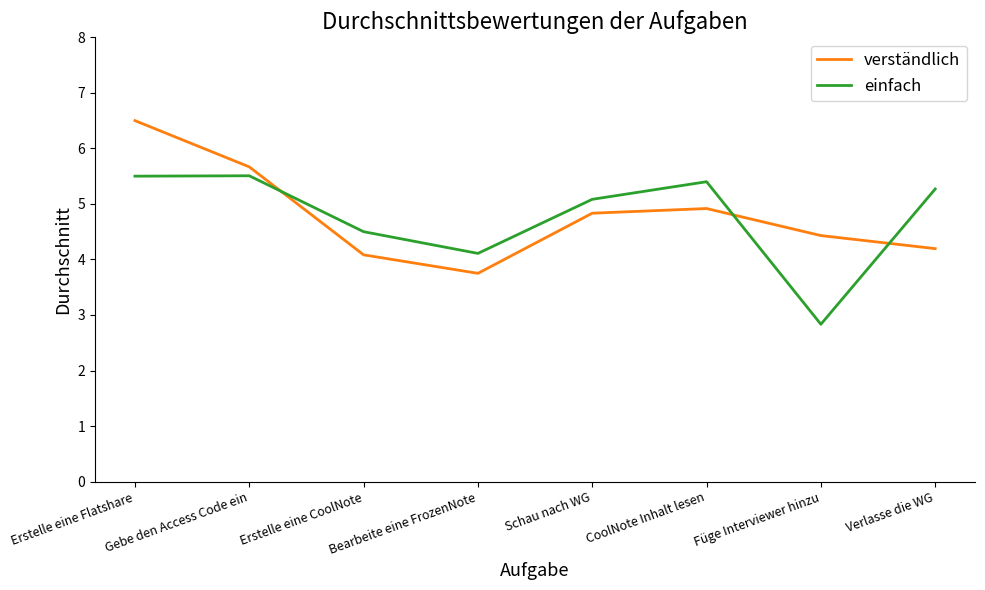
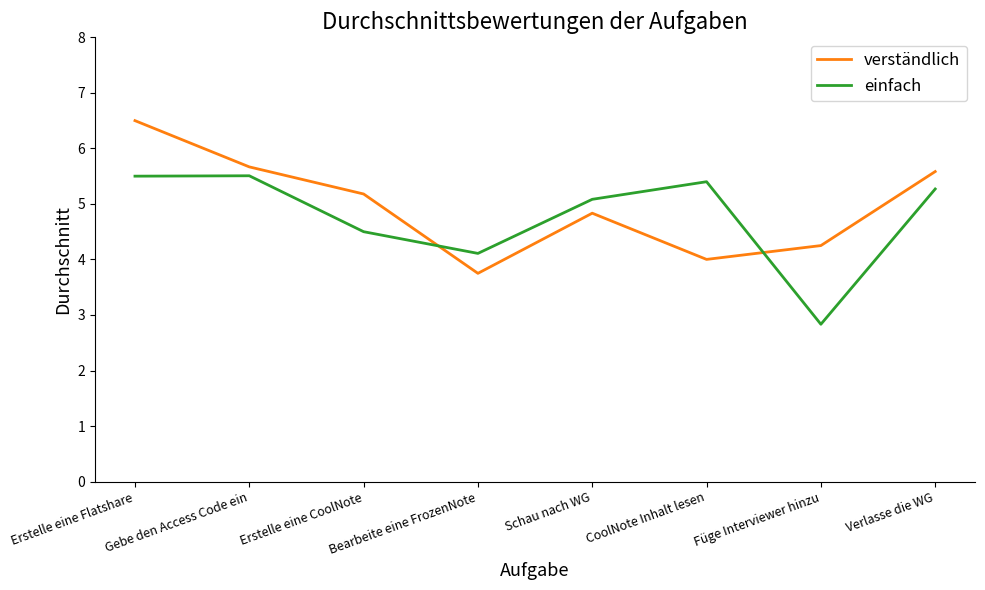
verständlich, Erstelle eine CoolNote: 4.1 -> 5.2
verständlich, CoolNote Inhalt lesen: 4.9 -> 4.0
verständlich, Füge Interviewer hinzu: 4.4 -> 4.3
verständlich, Verlasse die WG: 4.2 -> 5.6
